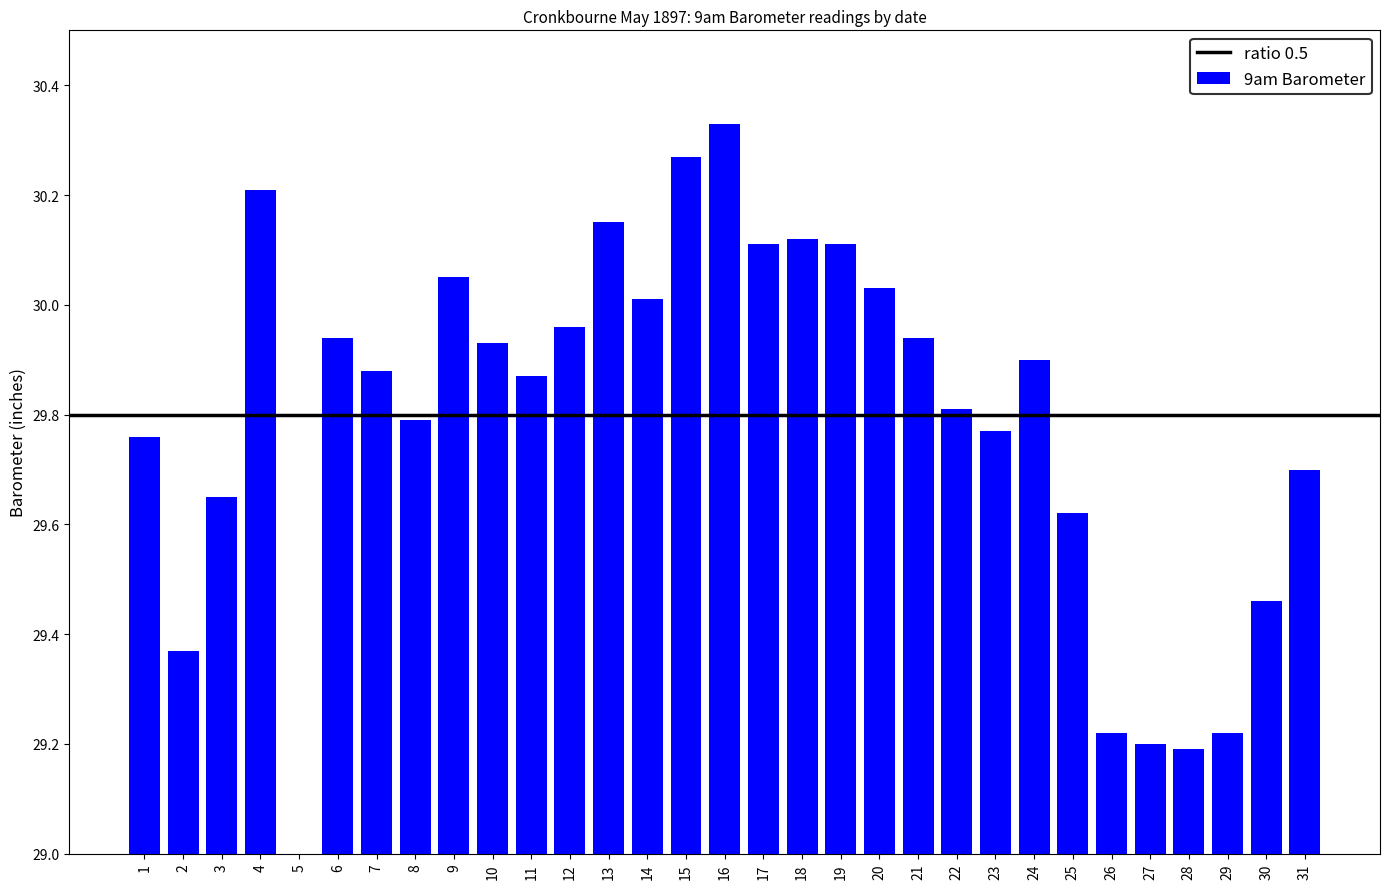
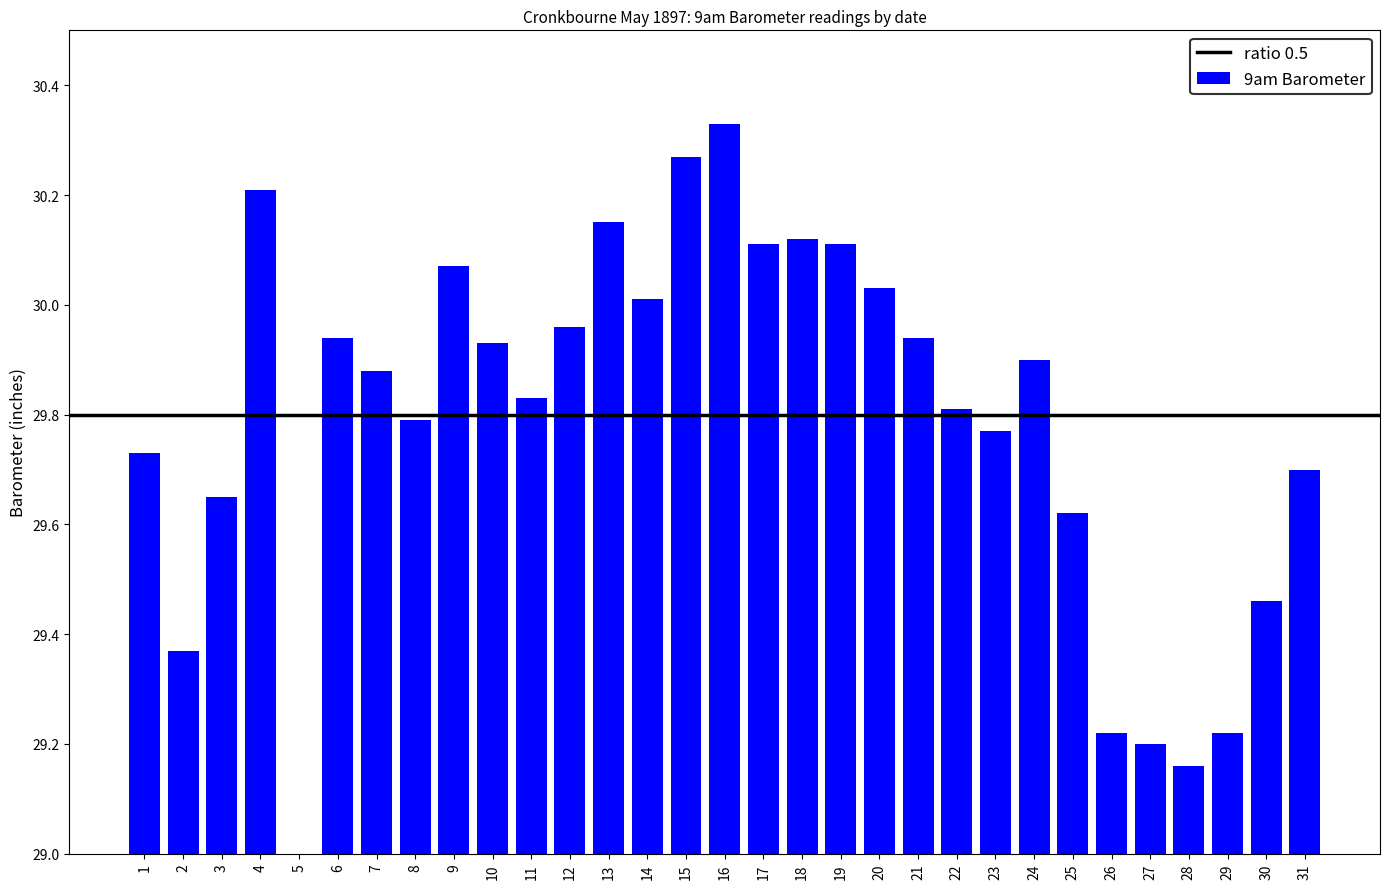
1: 29.76 -> 29.73
9: 30.05 -> 30.07
11: 29.87 -> 29.83
28: 29.19 -> 29.16
